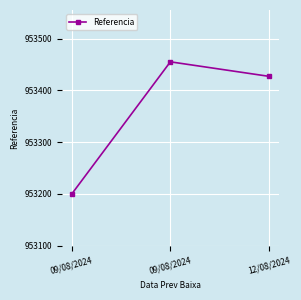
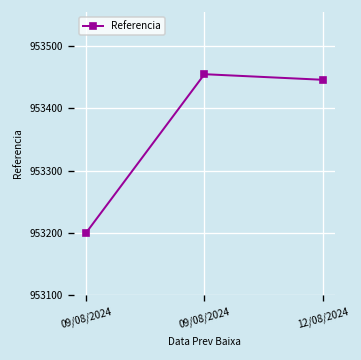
12/08/2024: 953430 -> 953450
